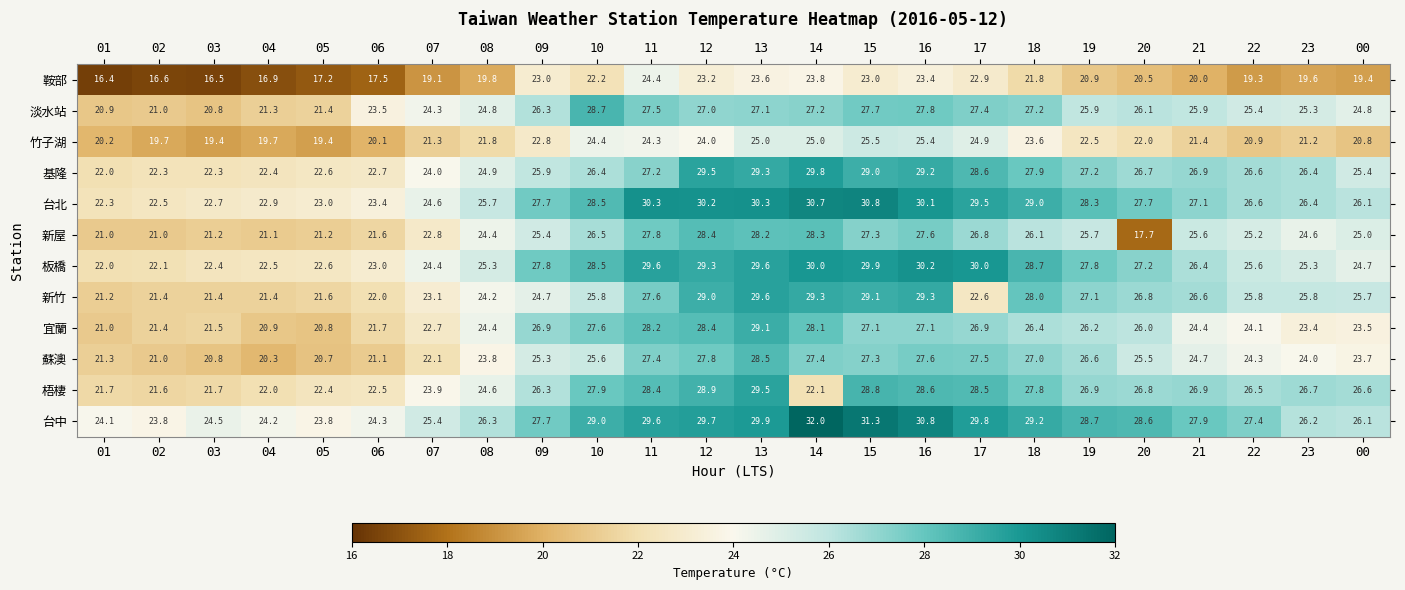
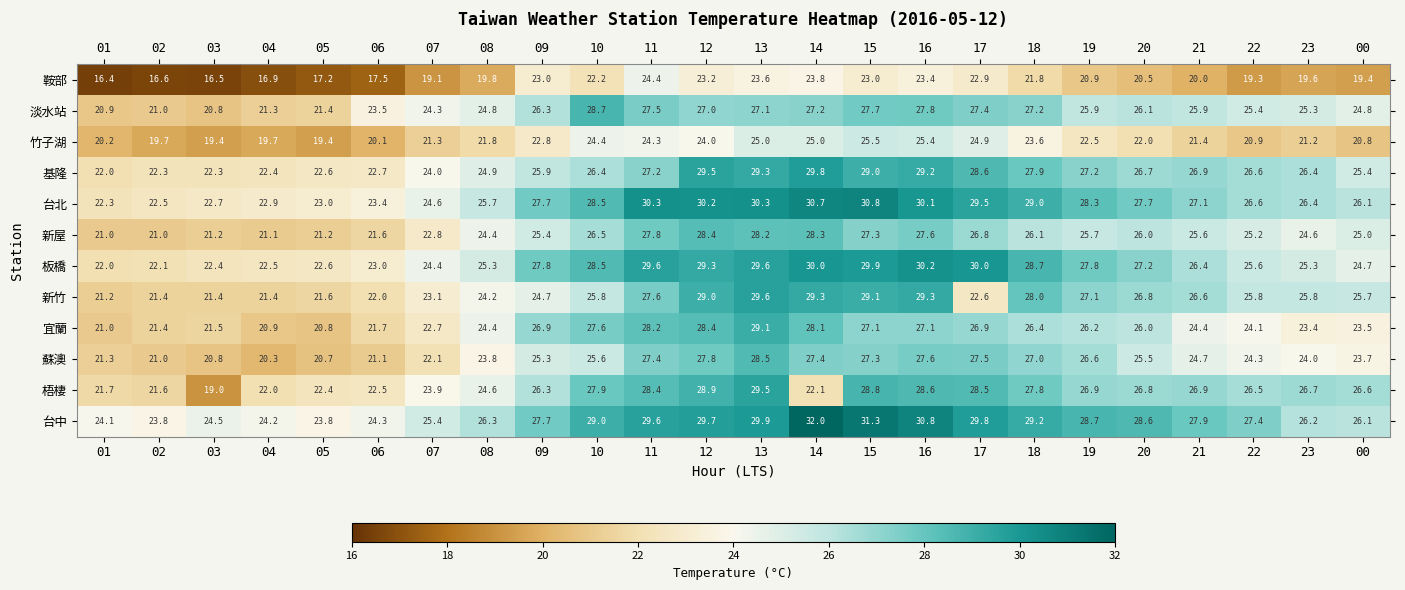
新屋, 20: 17.7 -> 26.0
梧棲, 03: 21.7 -> 19.0
